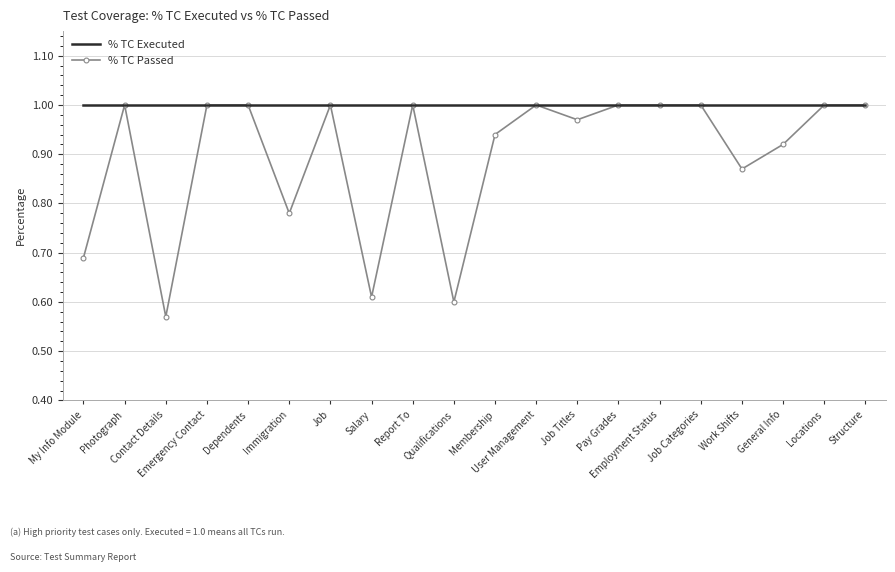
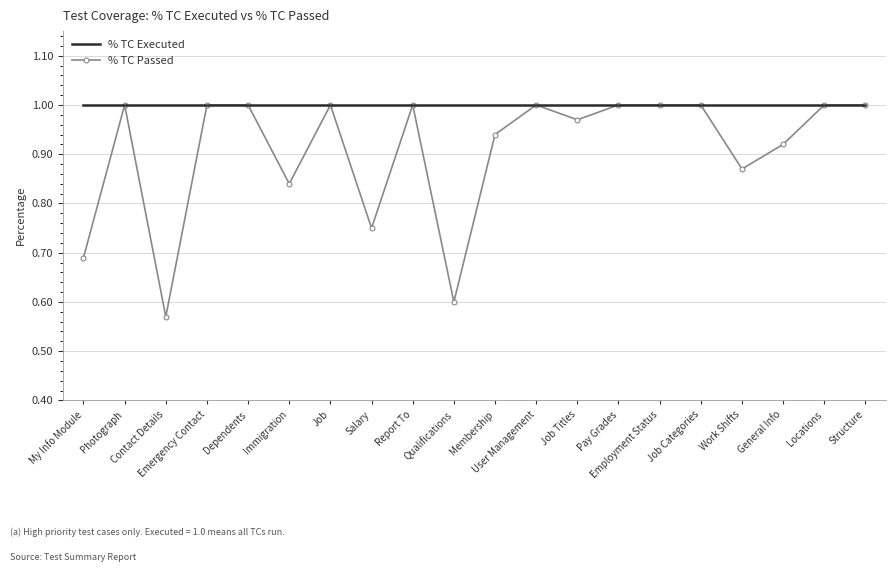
% TC Passed, Immigration: 0.78 -> 0.84
% TC Passed, Salary: 0.61 -> 0.75
